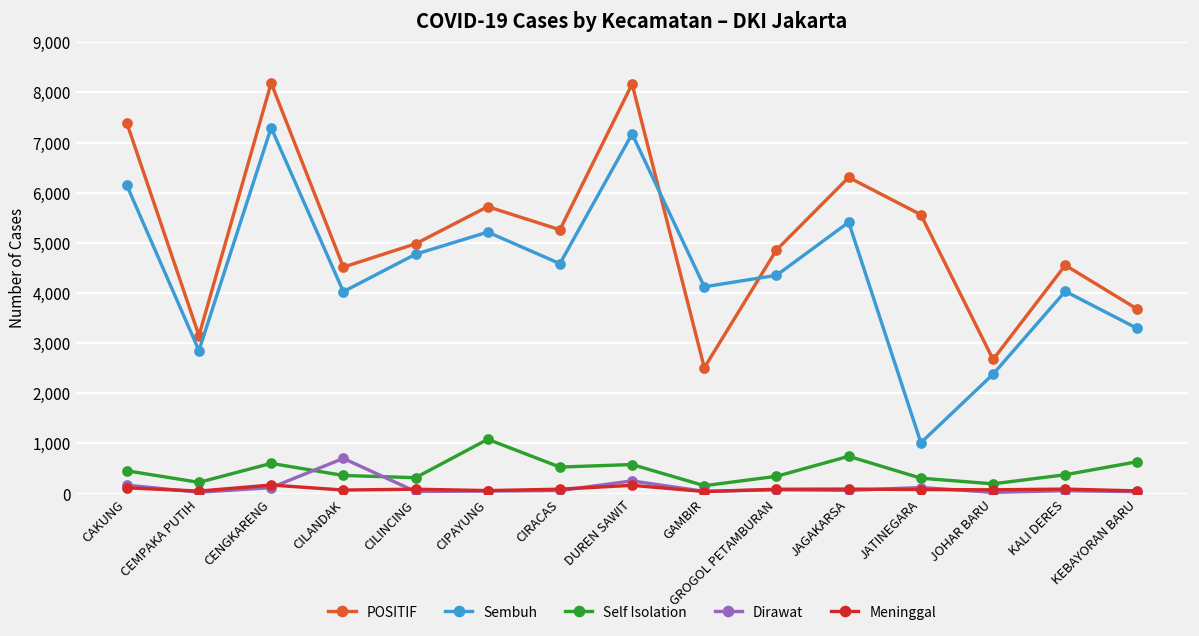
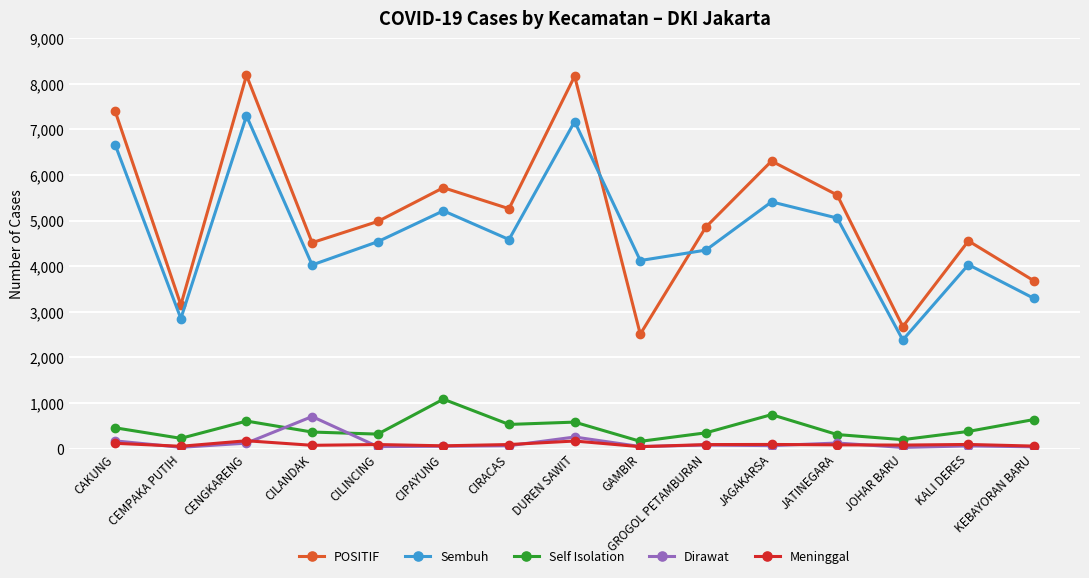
Sembuh, CAKUNG: 6,200 -> 6,700
Sembuh, CILINCING: 4,800 -> 4,500
Sembuh, JATINEGARA: 1,000 -> 5,100
